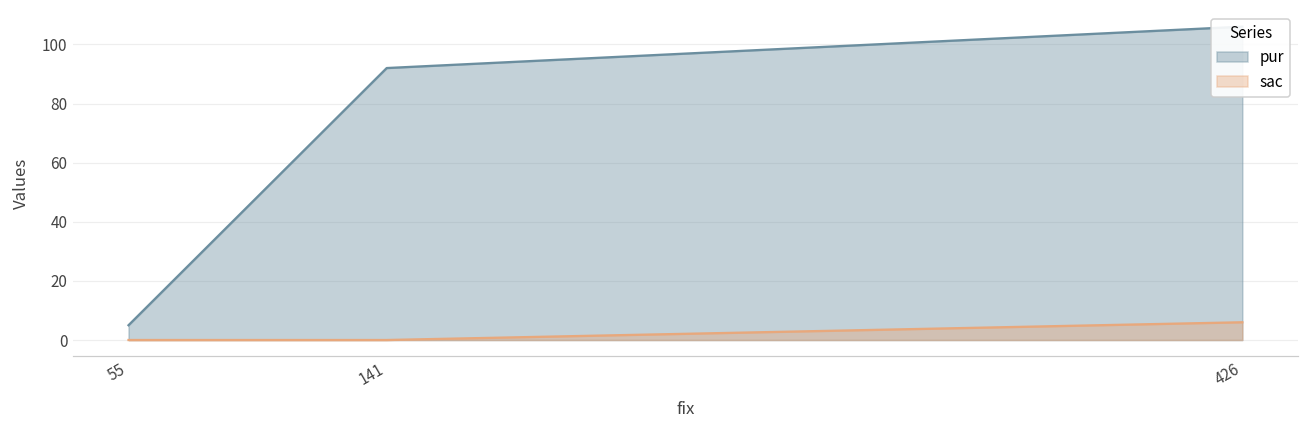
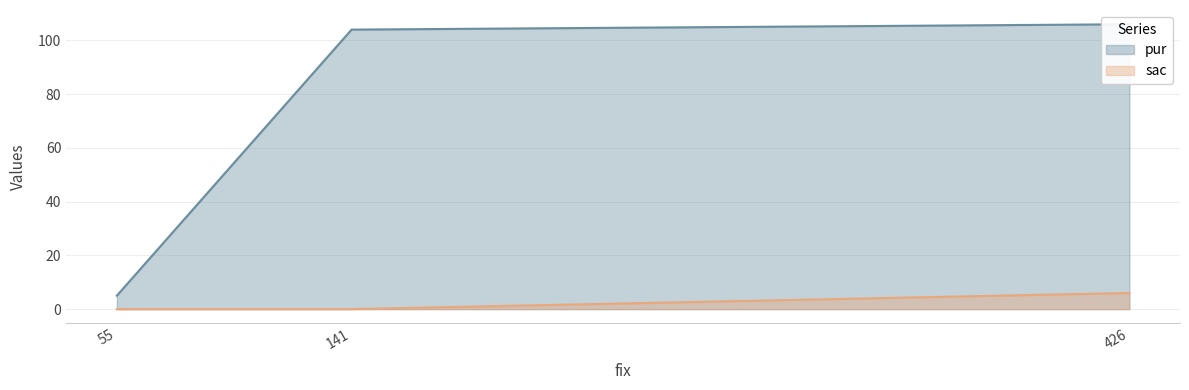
pur, 141: 92 -> 104
